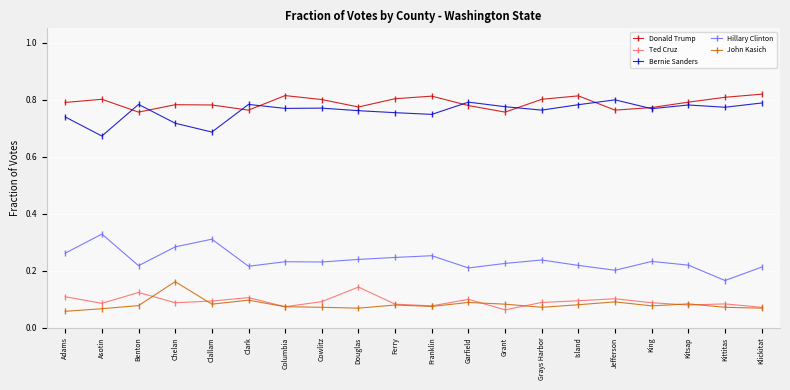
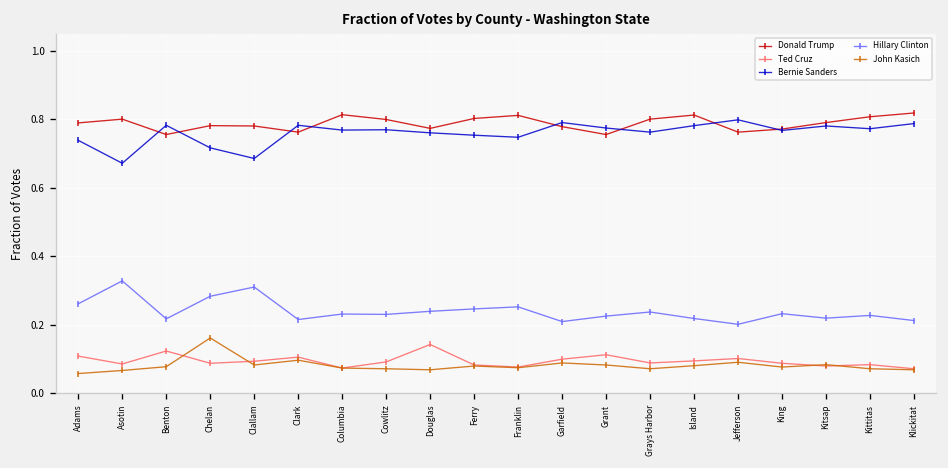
Ted Cruz, Grant: 0.06 -> 0.11
Hillary Clinton, Kittitas: 0.17 -> 0.23
